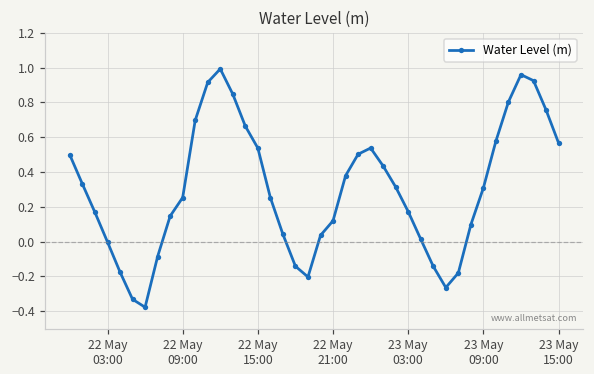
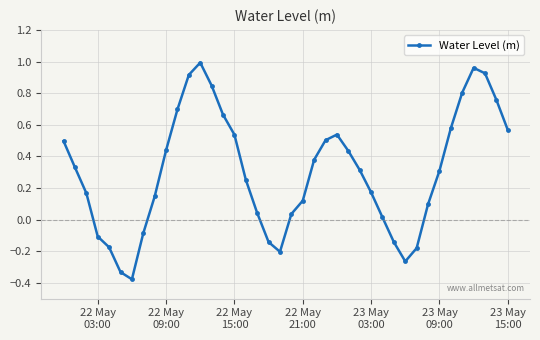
22 May 03:00: 0.00 -> -0.11
22 May 09:00: 0.25 -> 0.44
